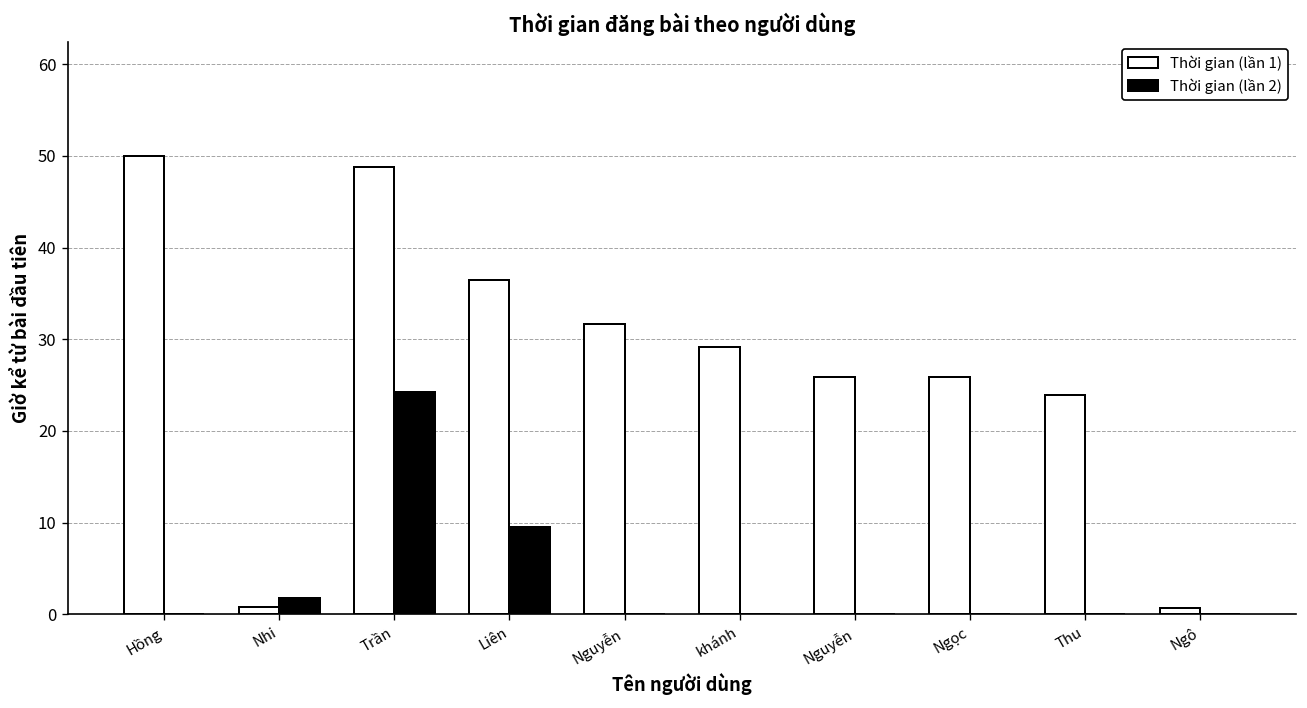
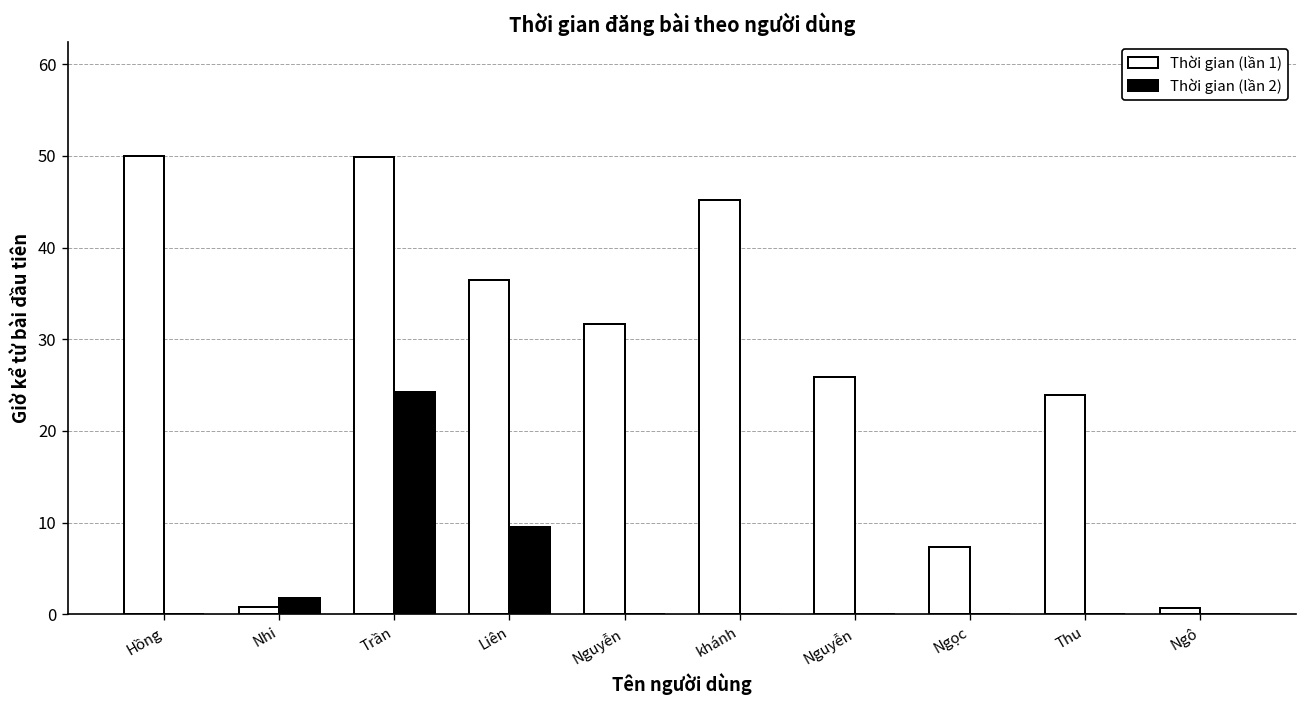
Thời gian (lần 1), Trần: 49 -> 50
Thời gian (lần 1), khánh: 29 -> 45
Thời gian (lần 1), Ngọc: 26 -> 7
